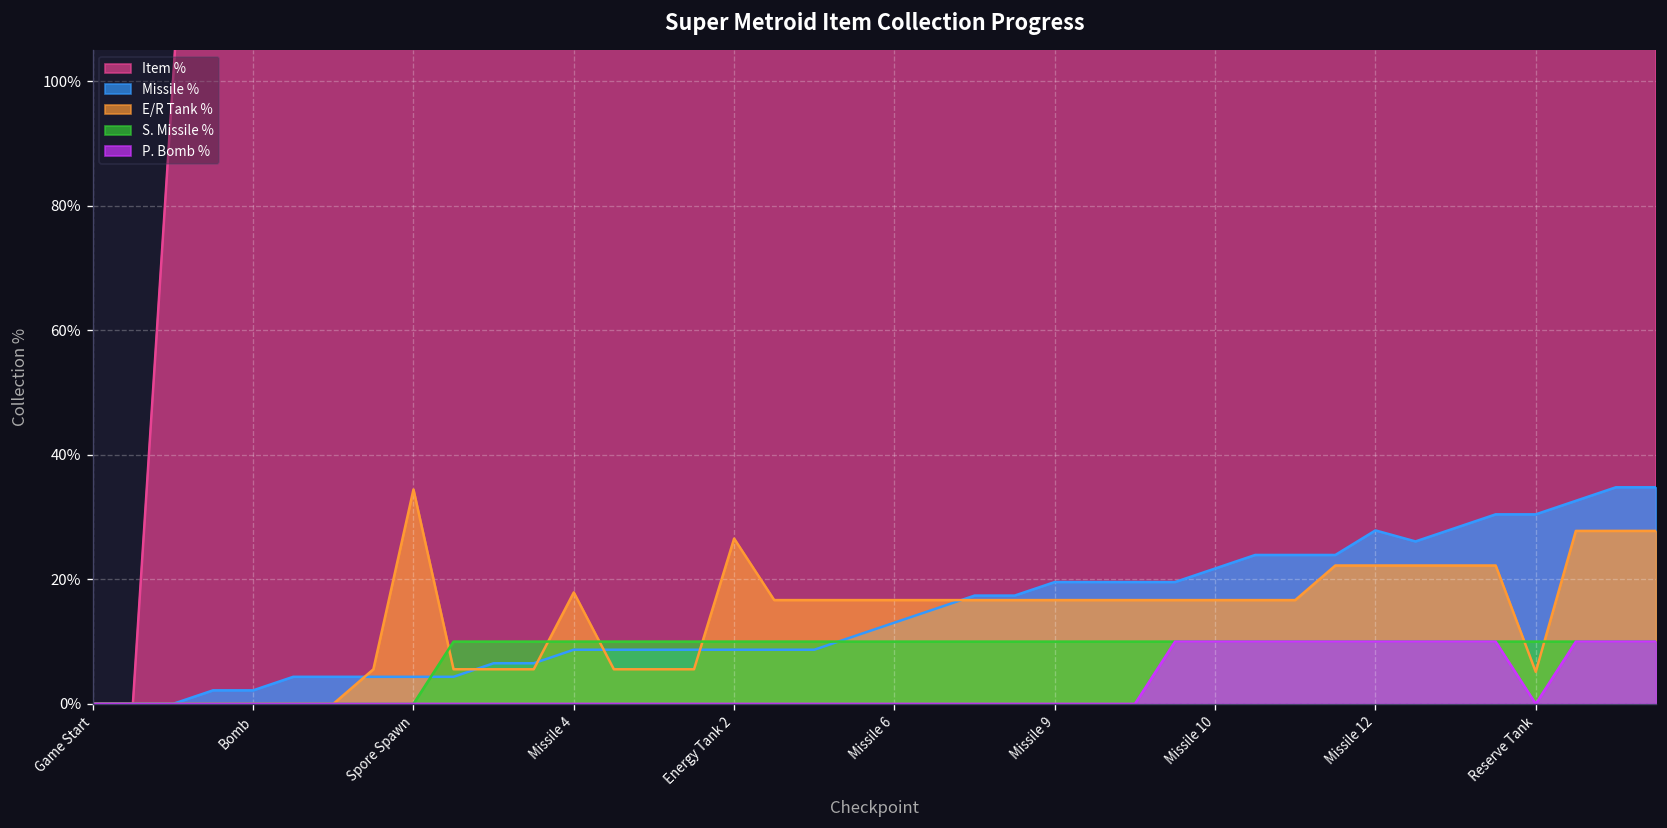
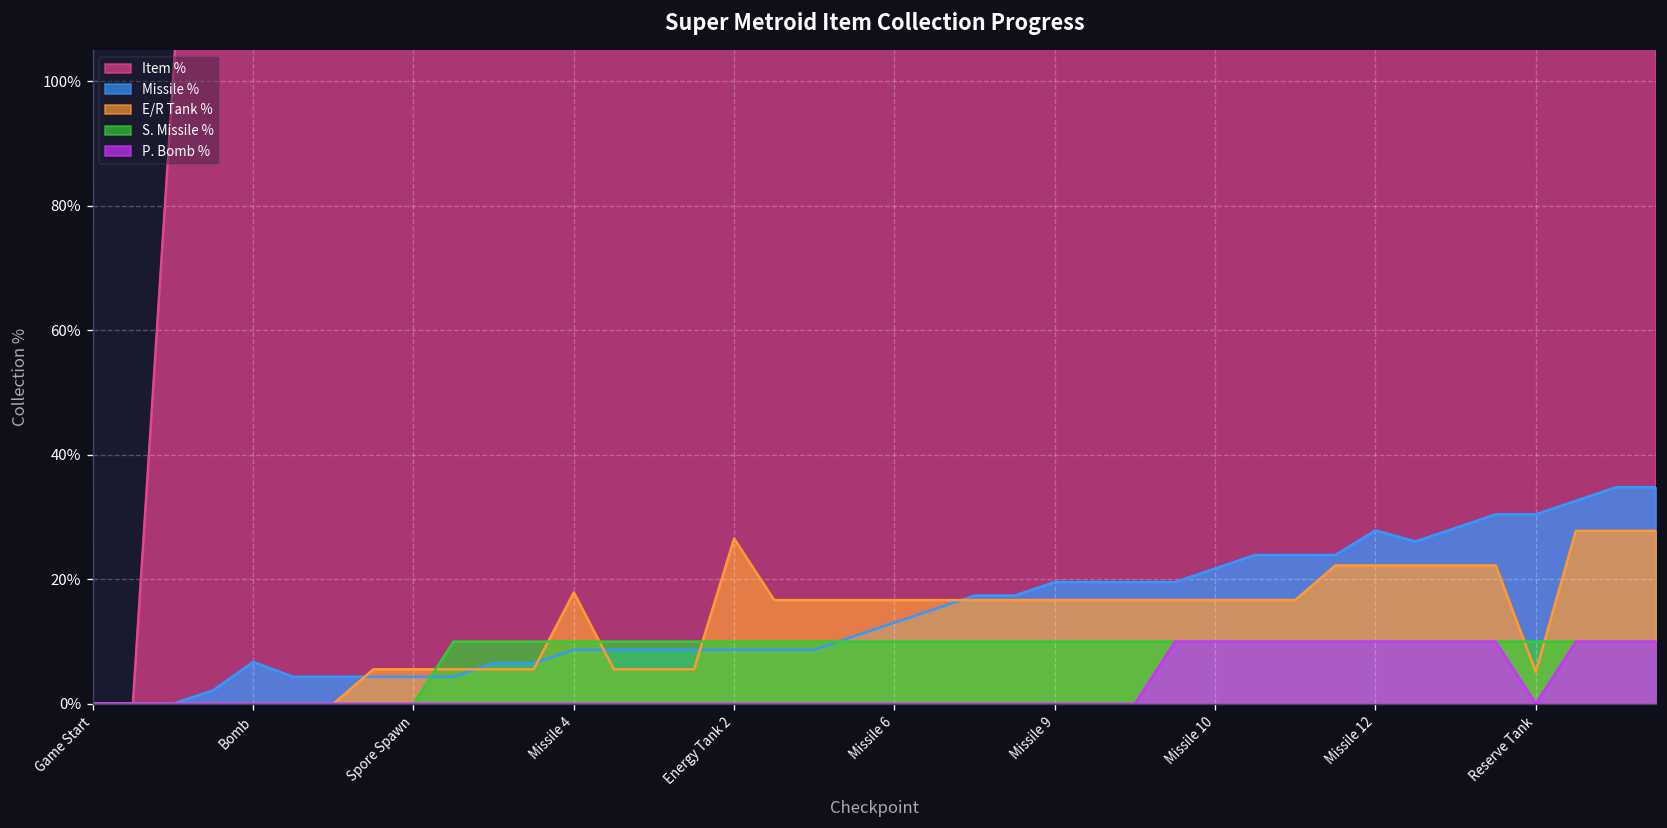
Missile %, Bomb: 2% -> 7%
E/R Tank %, Spore Spawn: 34% -> 6%
